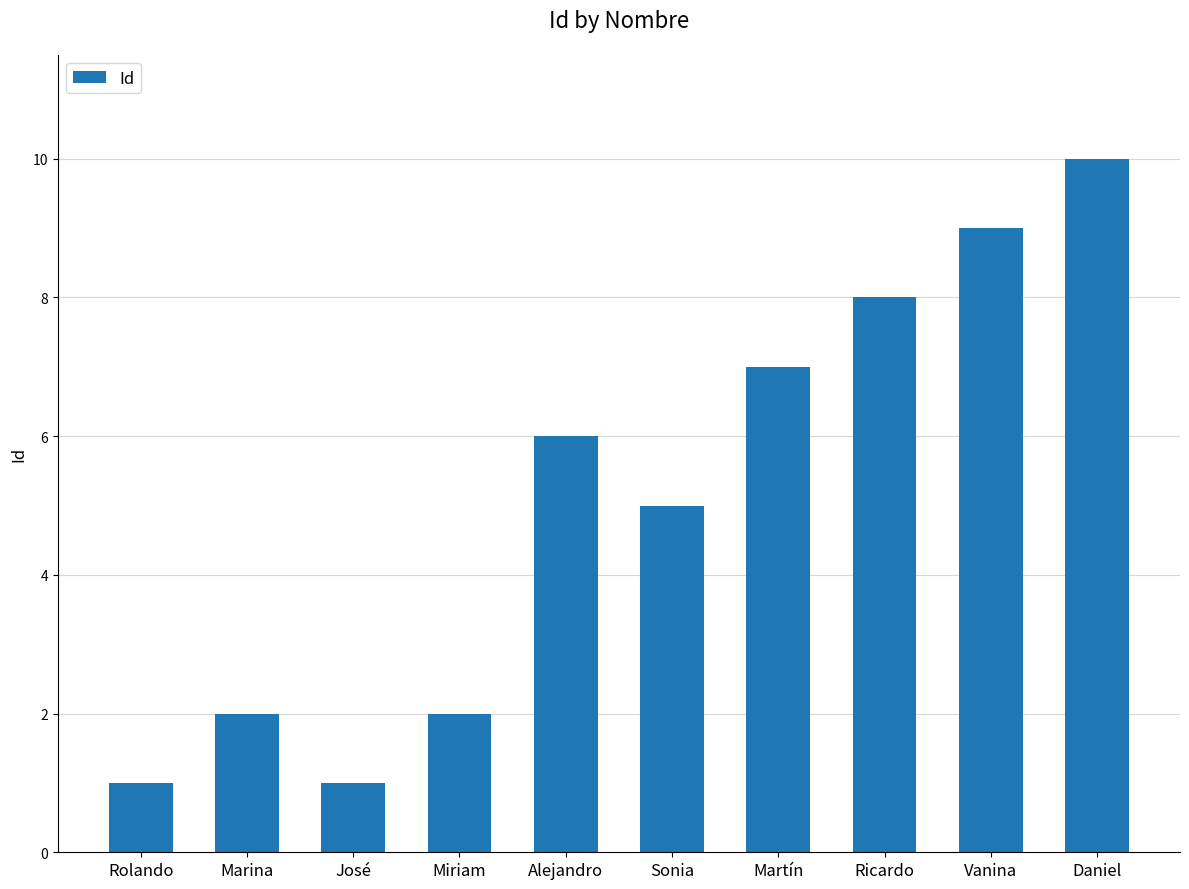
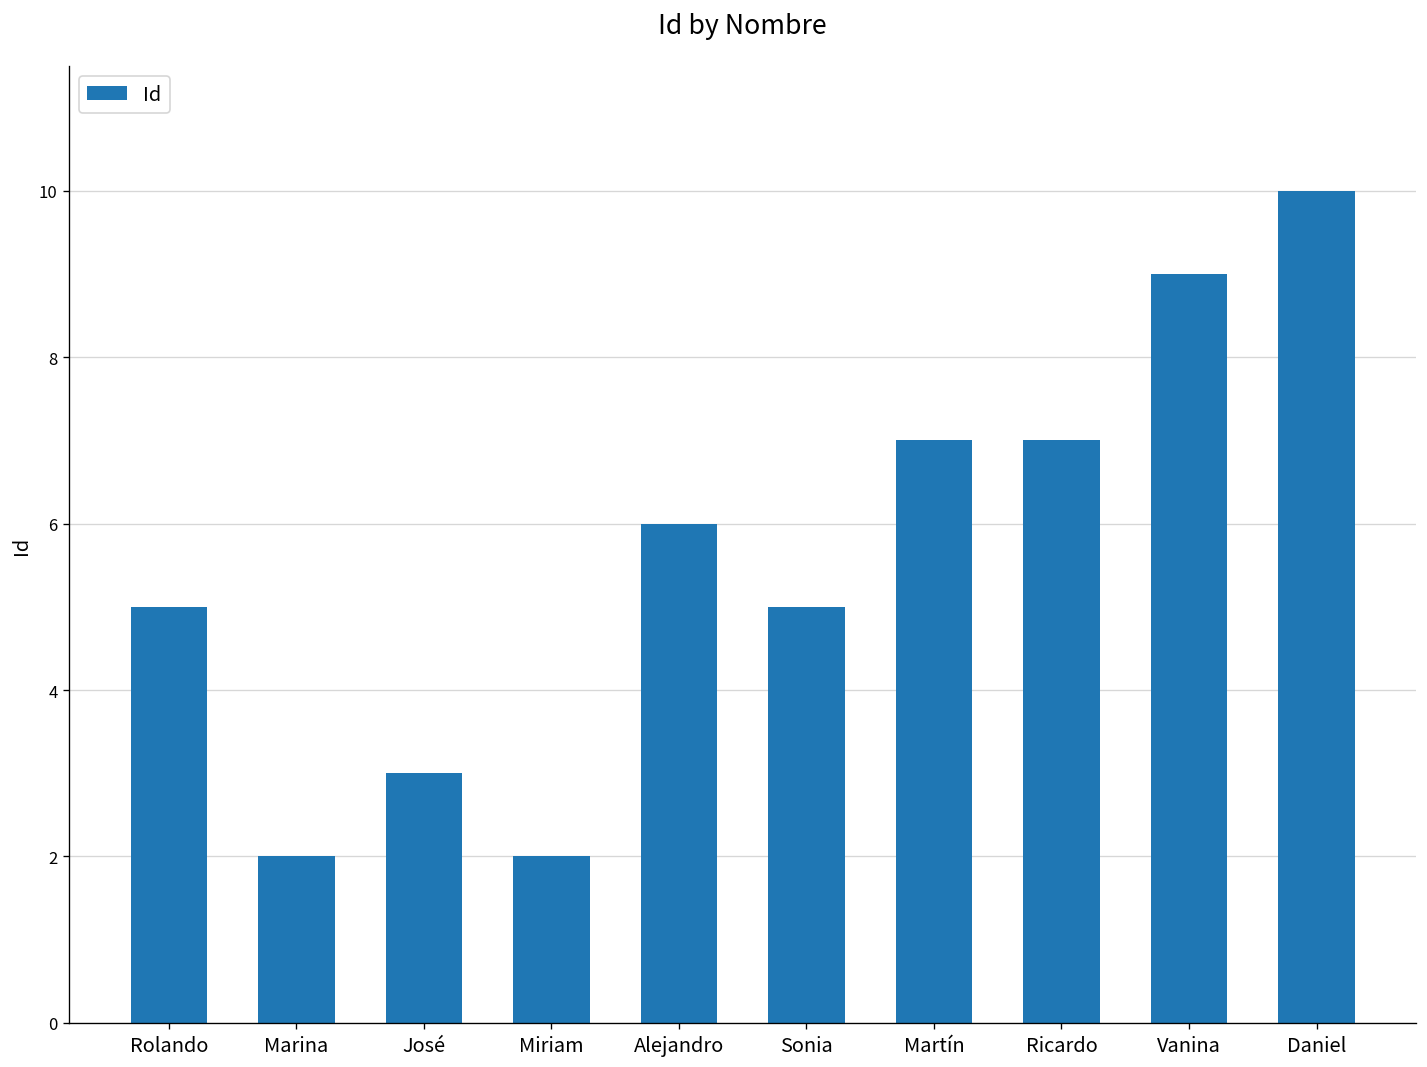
Rolando: 1 -> 5
José: 1 -> 3
Ricardo: 8 -> 7
